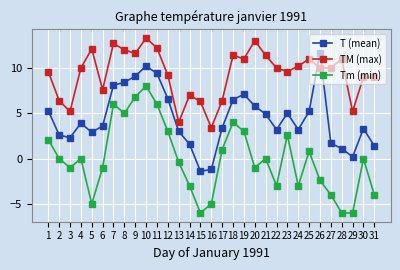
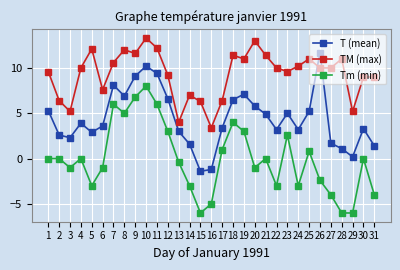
Tm (min), 1: 2 -> 0
Tm (min), 5: -5 -> -3
TM (max), 7: 13 -> 11
T (mean), 8: 8 -> 7
